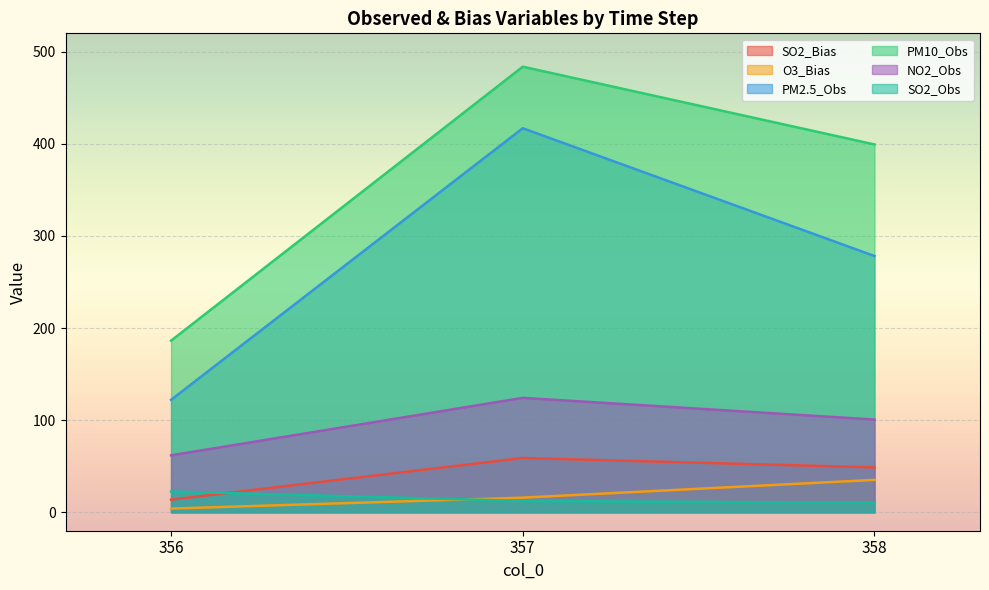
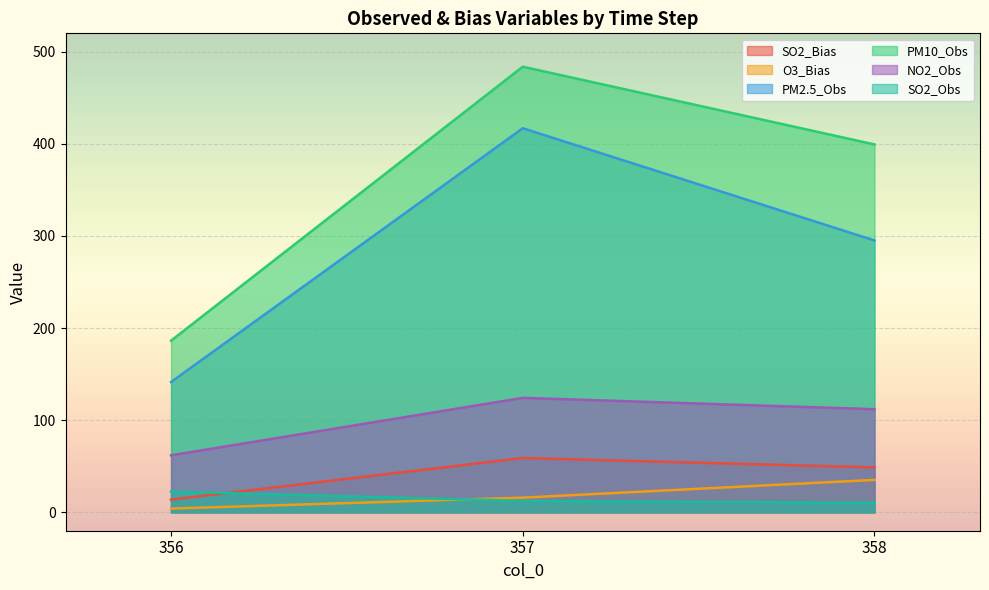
PM2.5_Obs, 356: 120 -> 140
PM2.5_Obs, 358: 280 -> 300
NO2_Obs, 358: 100 -> 110
